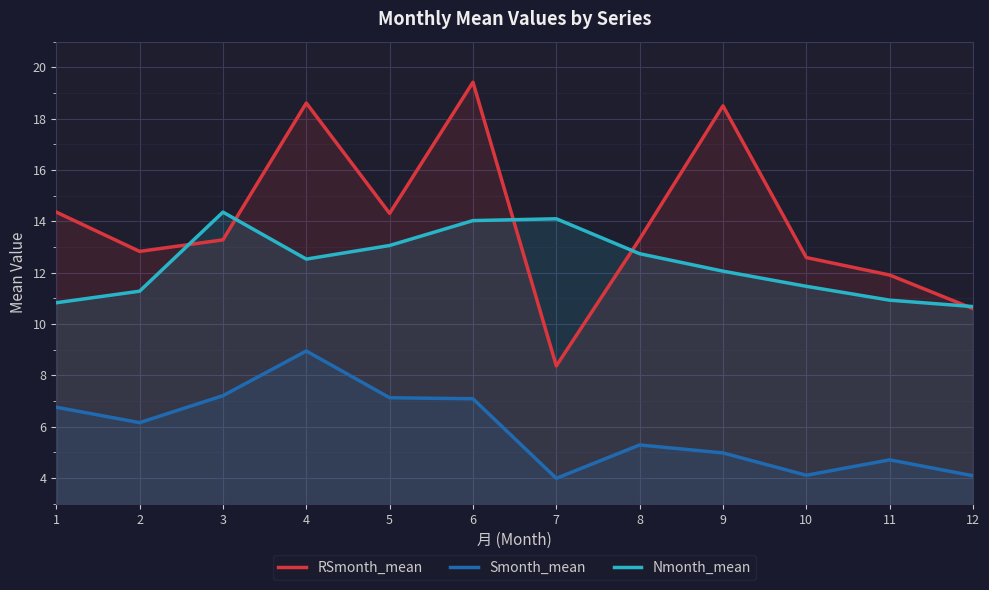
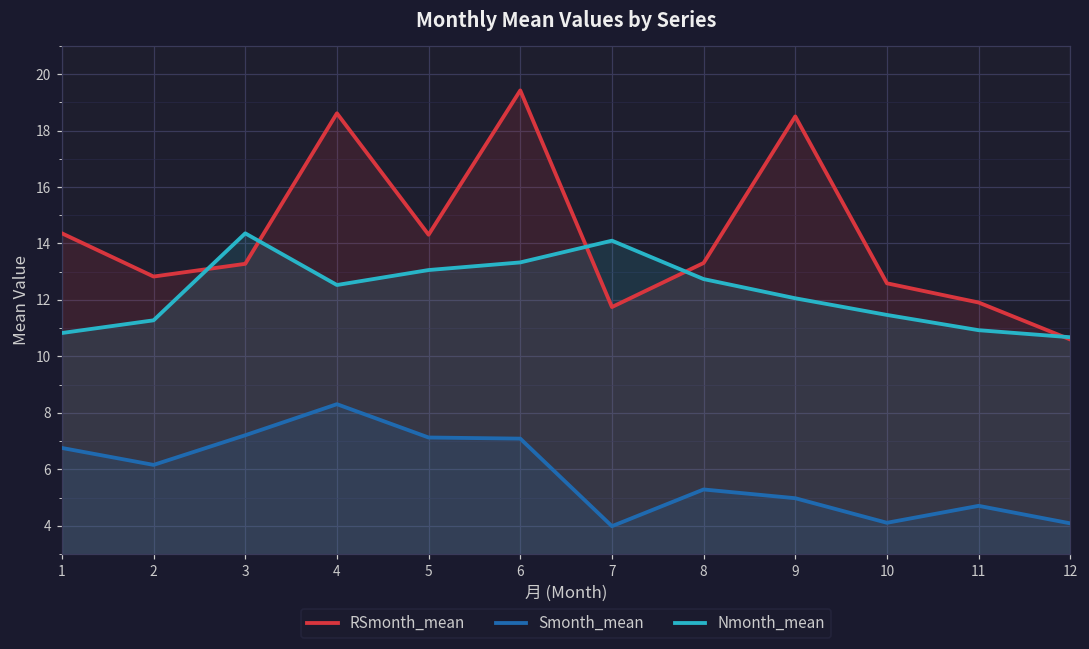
Smonth_mean, 4: 9.0 -> 8.3
Nmonth_mean, 6: 14.0 -> 13.3
RSmonth_mean, 7: 8.4 -> 11.8
